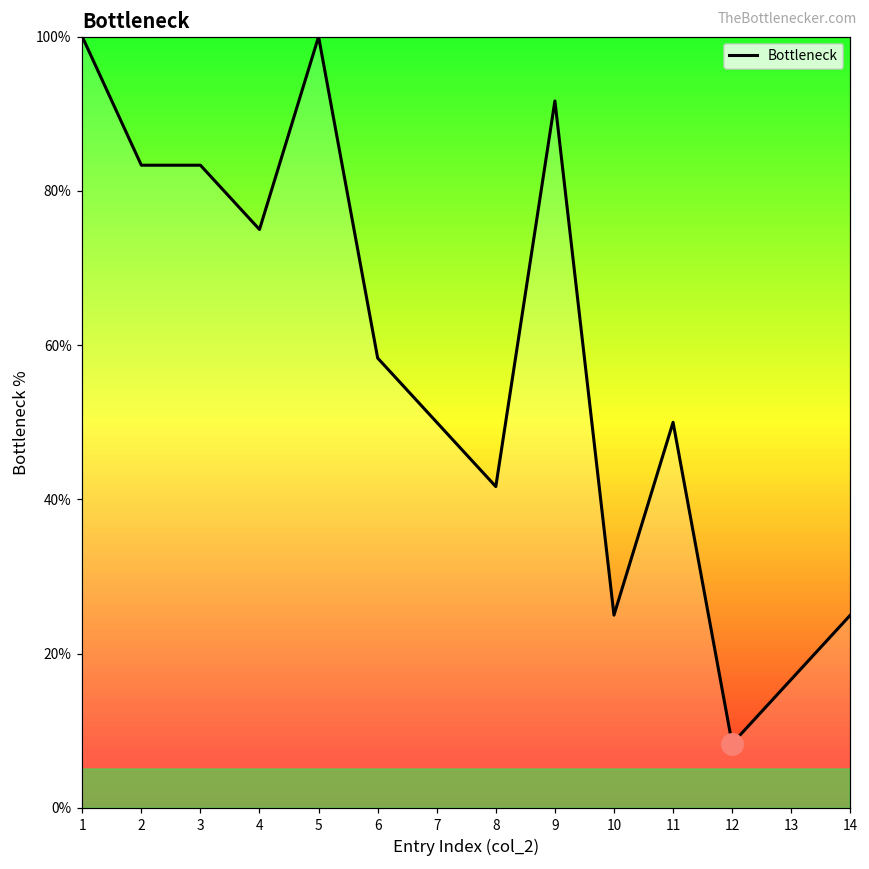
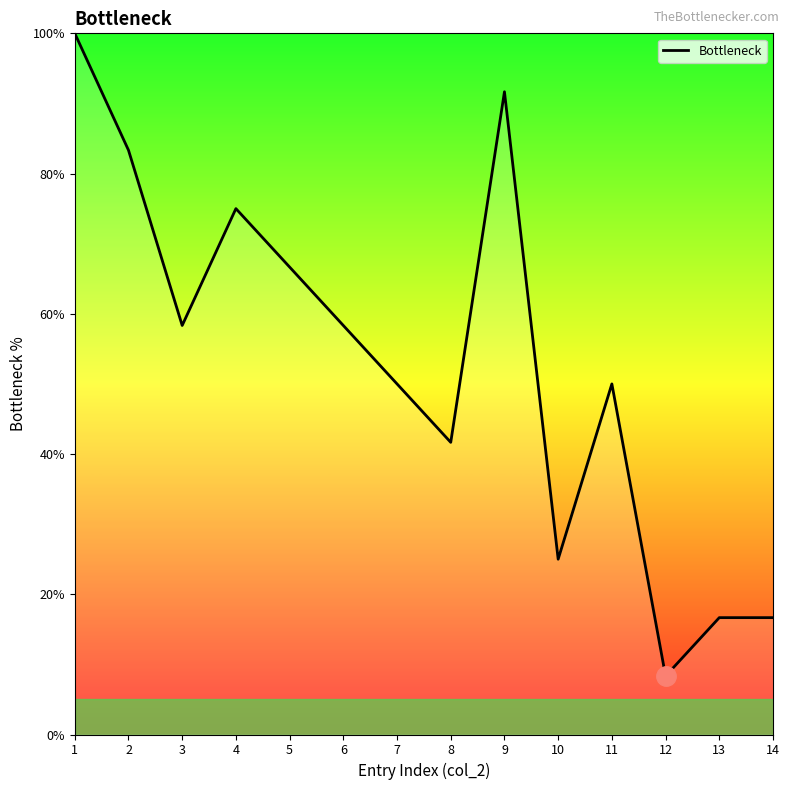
Bottleneck, 3: 83% -> 58%
Bottleneck, 5: 100% -> 67%
Bottleneck, 14: 25% -> 17%
